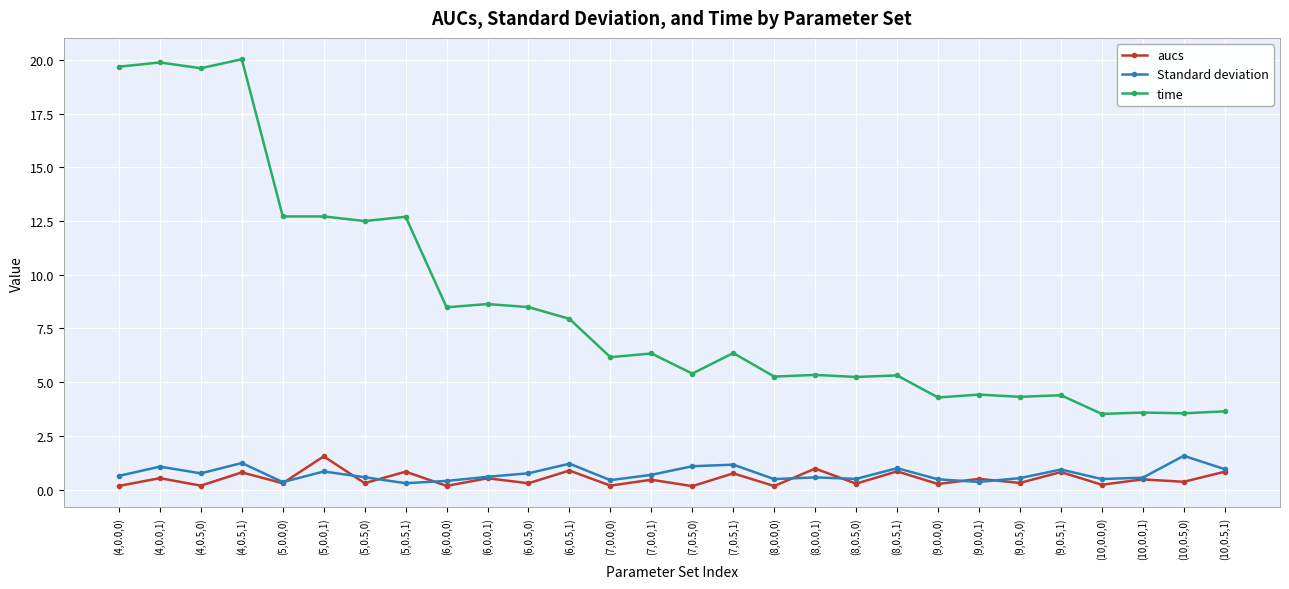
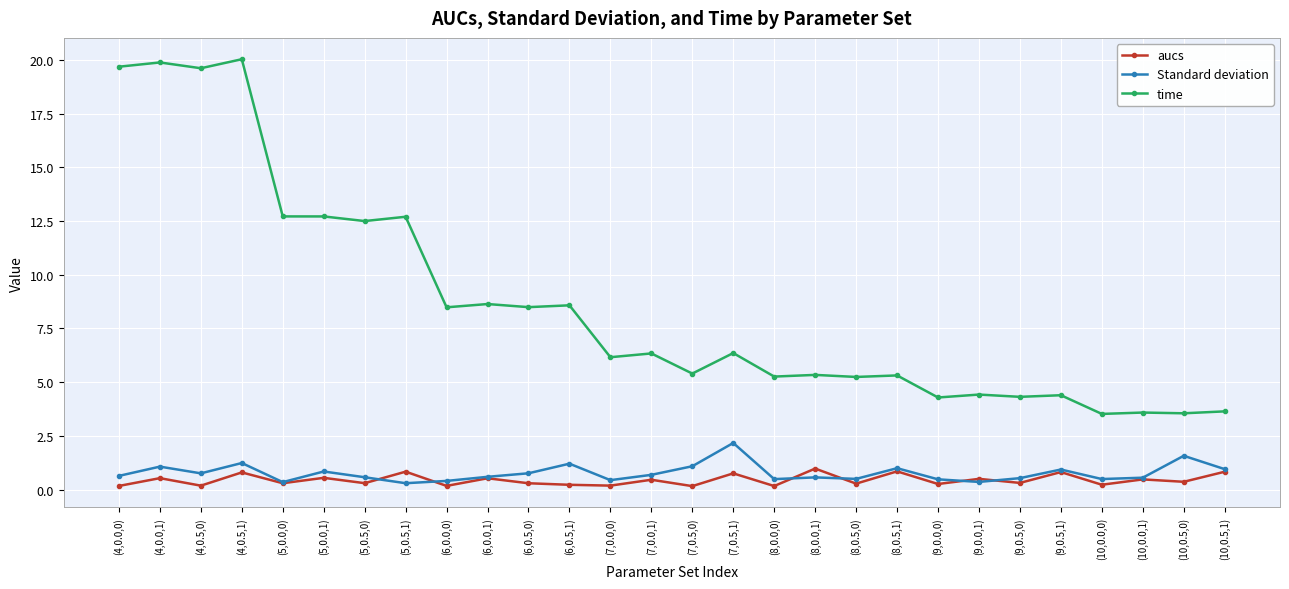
aucs, (5,0.0,1): 1.5 -> 0.5
aucs, (6,0.5,1): 0.9 -> 0.2
time, (6,0.5,1): 7.9 -> 8.6
Standard deviation, (7,0.5,1): 1.2 -> 2.2
